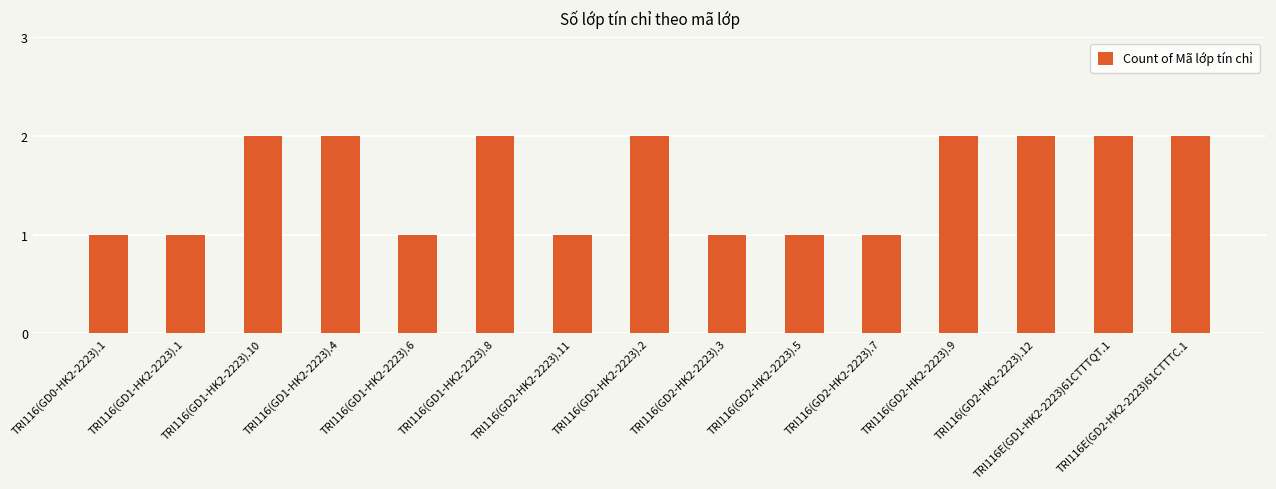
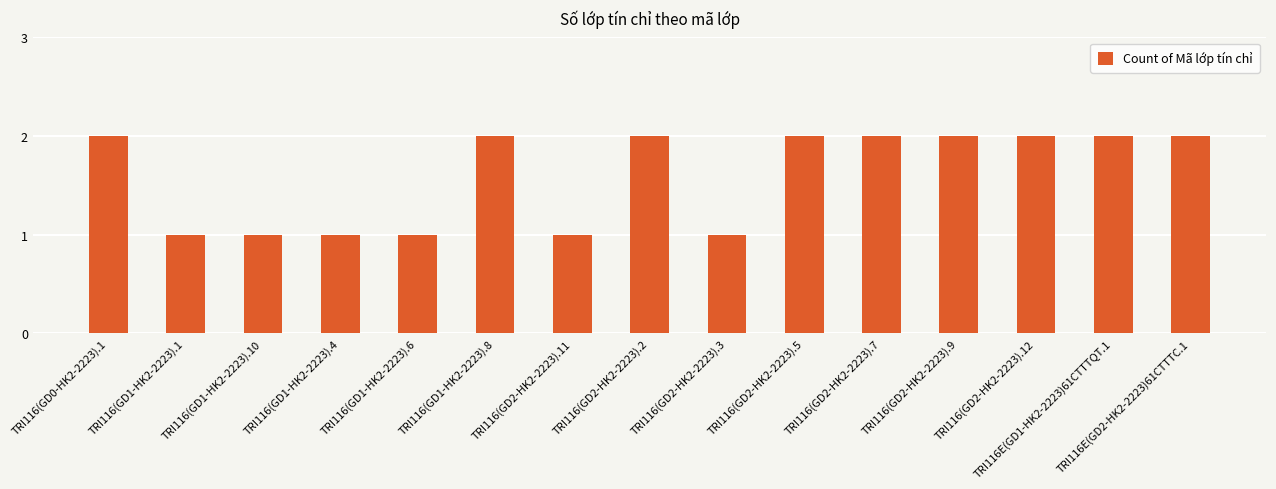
TRI116(GD0-HK2-2223).1: 1 -> 2
TRI116(GD1-HK2-2223).10: 2 -> 1
TRI116(GD1-HK2-2223).4: 2 -> 1
TRI116(GD2-HK2-2223).5: 1 -> 2
TRI116(GD2-HK2-2223).7: 1 -> 2
